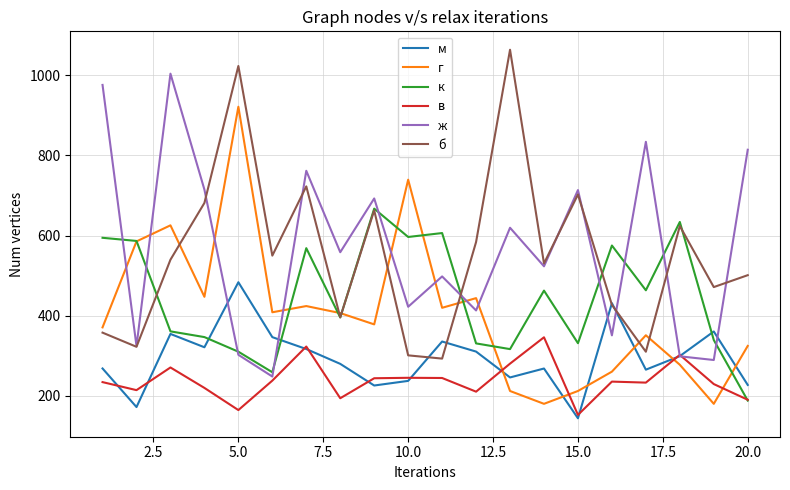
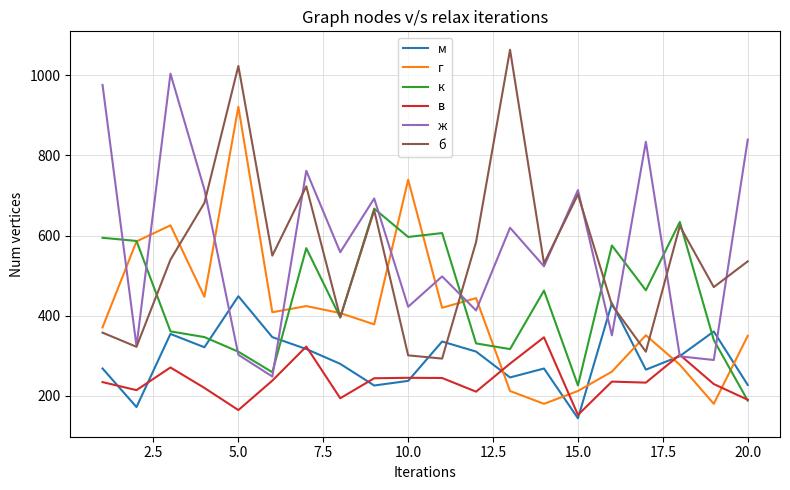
м, 5.0: 480 -> 450
к, 15.0: 330 -> 230
г, 20.0: 320 -> 350
ж, 20.0: 810 -> 840
б, 20.0: 500 -> 540
